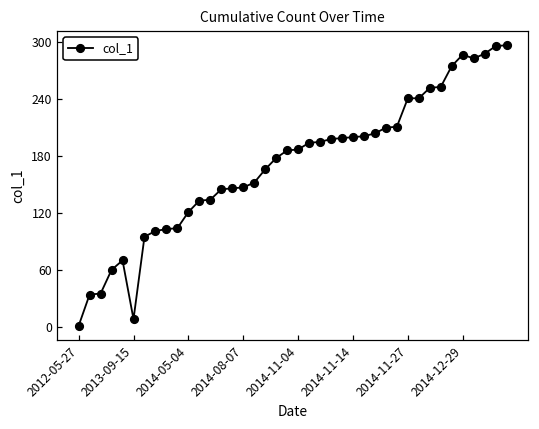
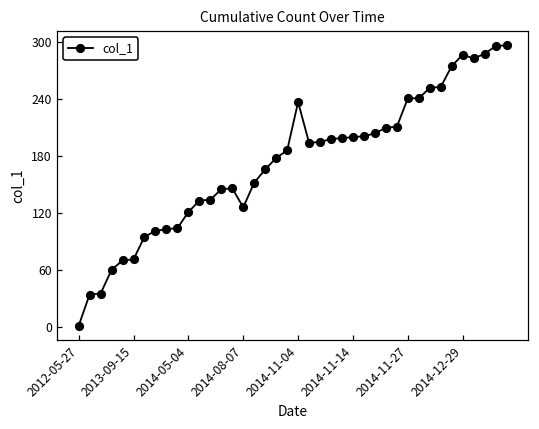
2013-09-15: 10 -> 70
2014-08-07: 150 -> 130
2014-11-04: 190 -> 240
